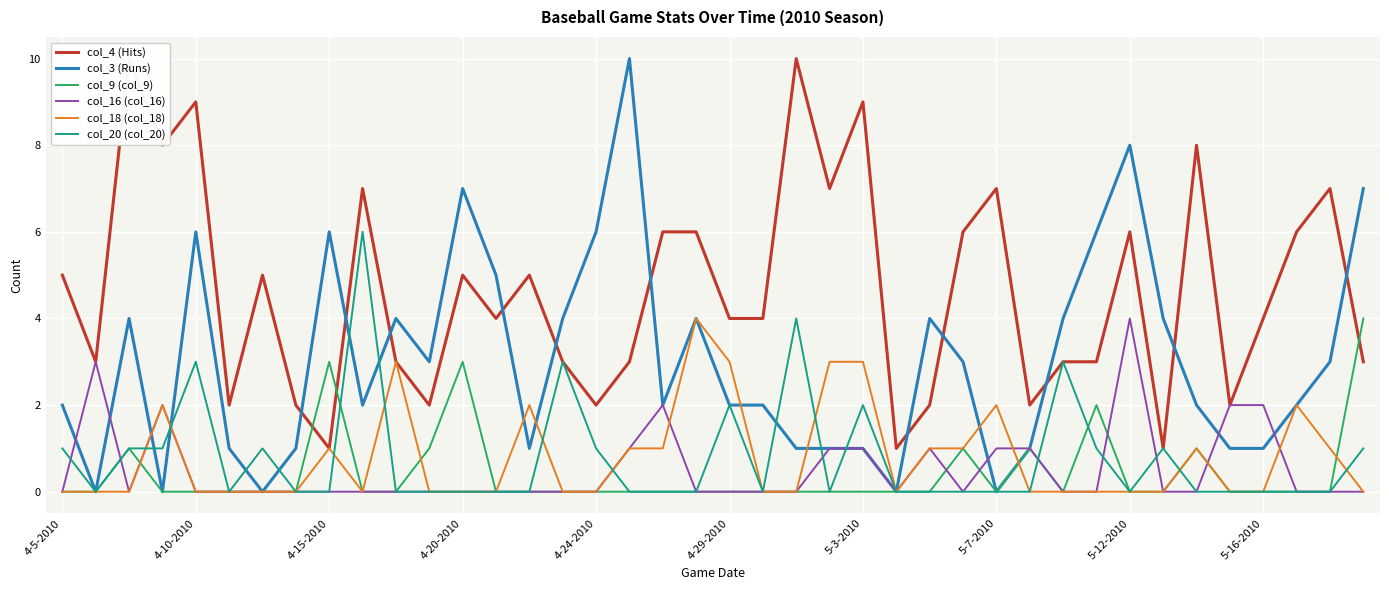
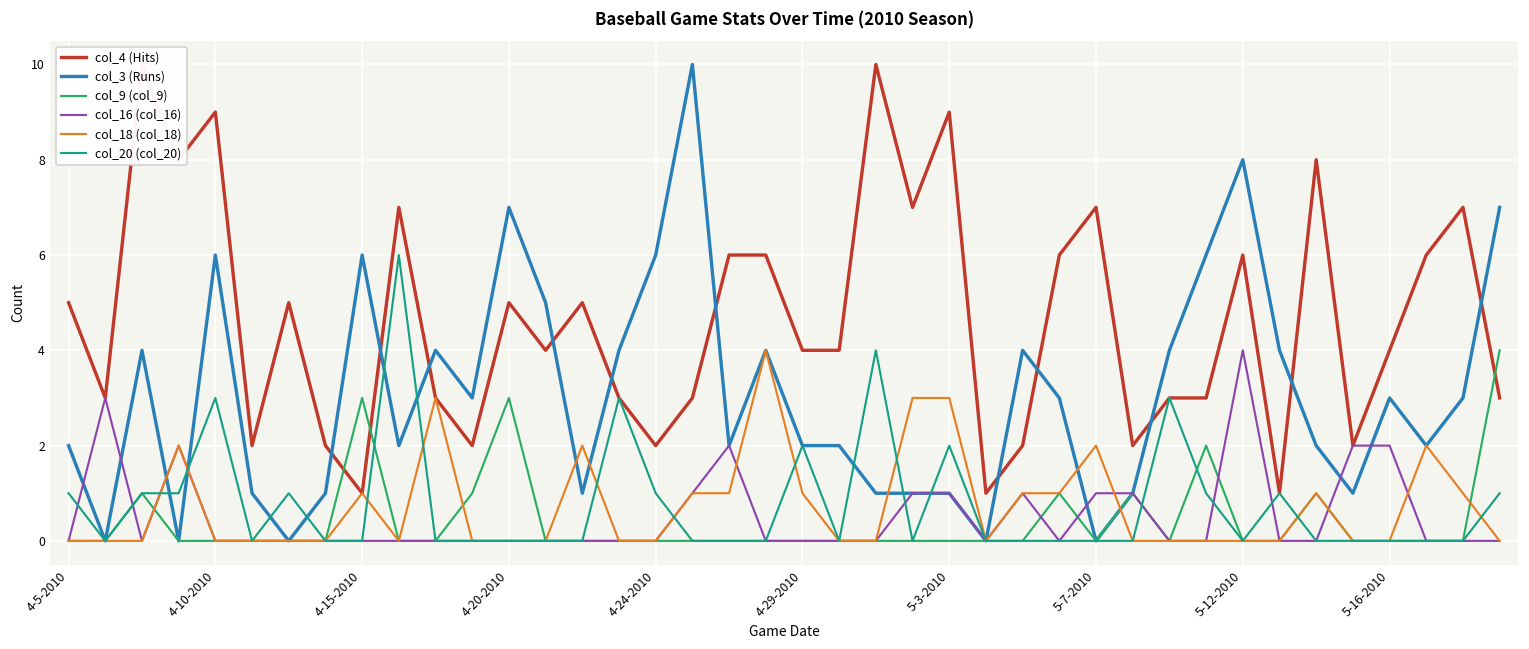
col_18 (col_18), 4-29-2010: 3 -> 1
col_3 (Runs), 5-16-2010: 1 -> 3
